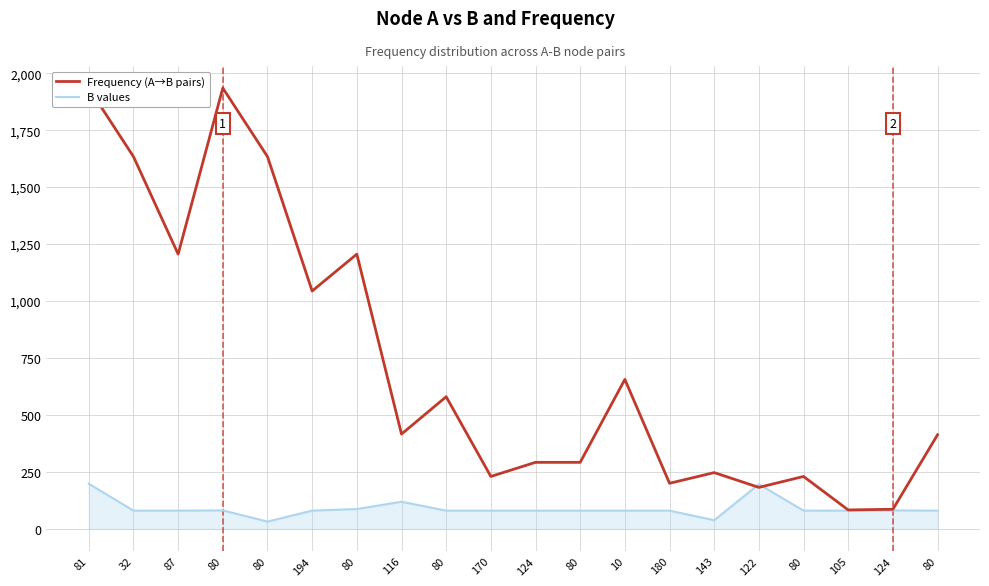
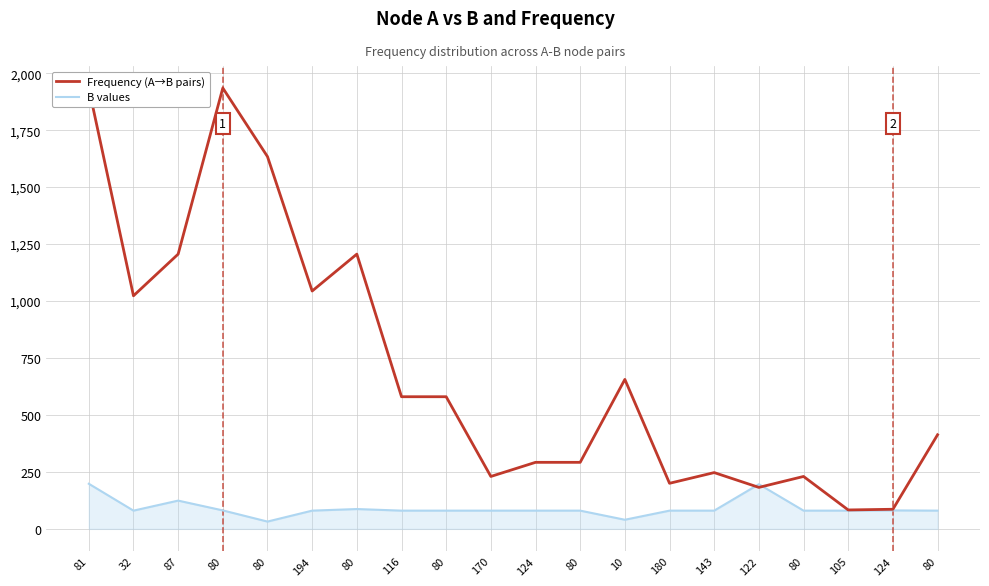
Frequency (A→B pairs), 32: 1,630 -> 1,020
B values, 87: 80 -> 120
Frequency (A→B pairs), 116: 420 -> 580
B values, 116: 120 -> 80
B values, 10: 80 -> 40
B values, 143: 40 -> 80
